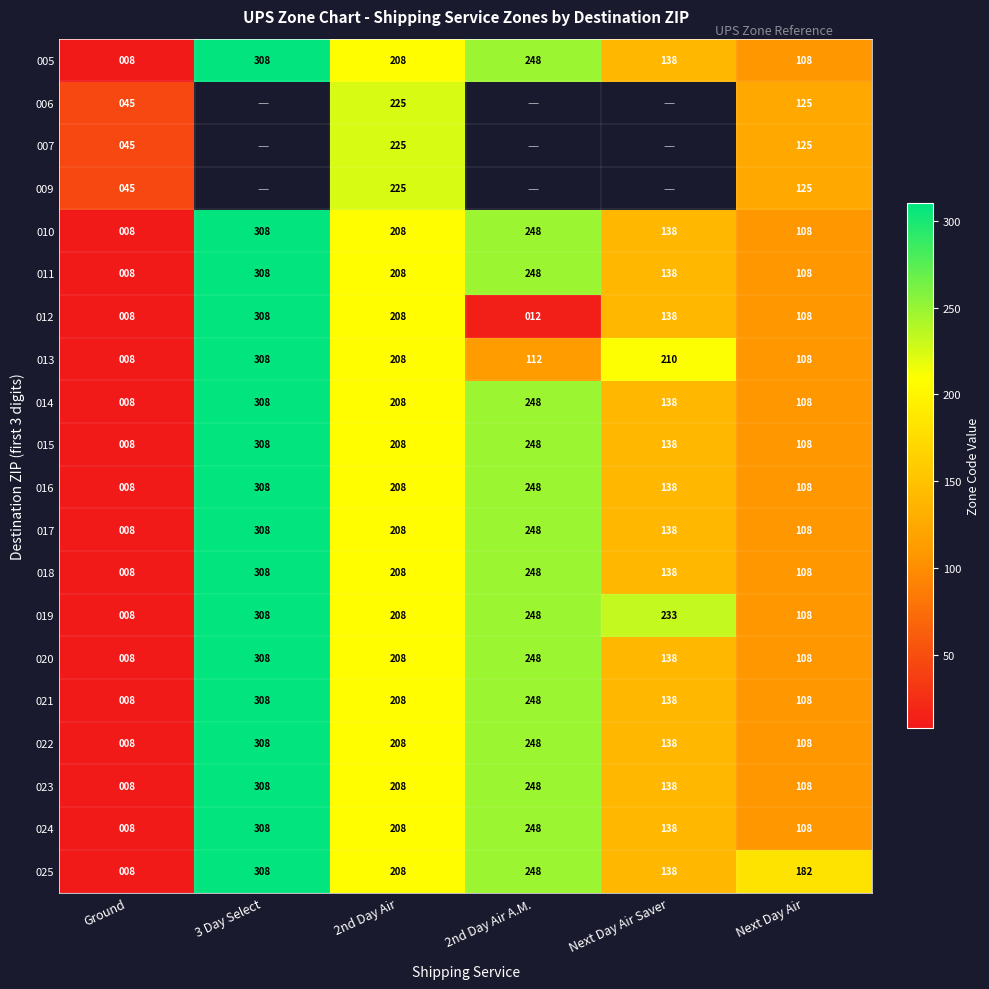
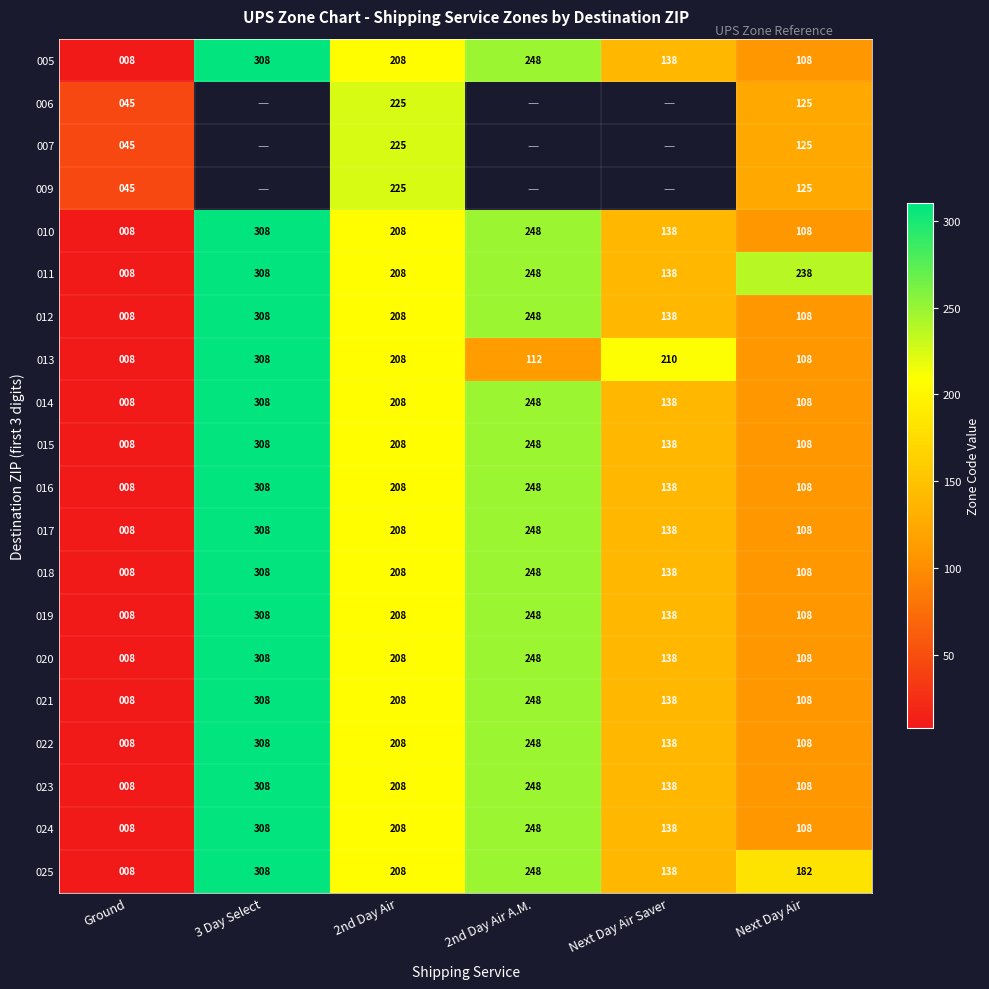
011, Next Day Air: 108 -> 238
012, 2nd Day Air A.M.: 012 -> 248
019, Next Day Air Saver: 233 -> 138
